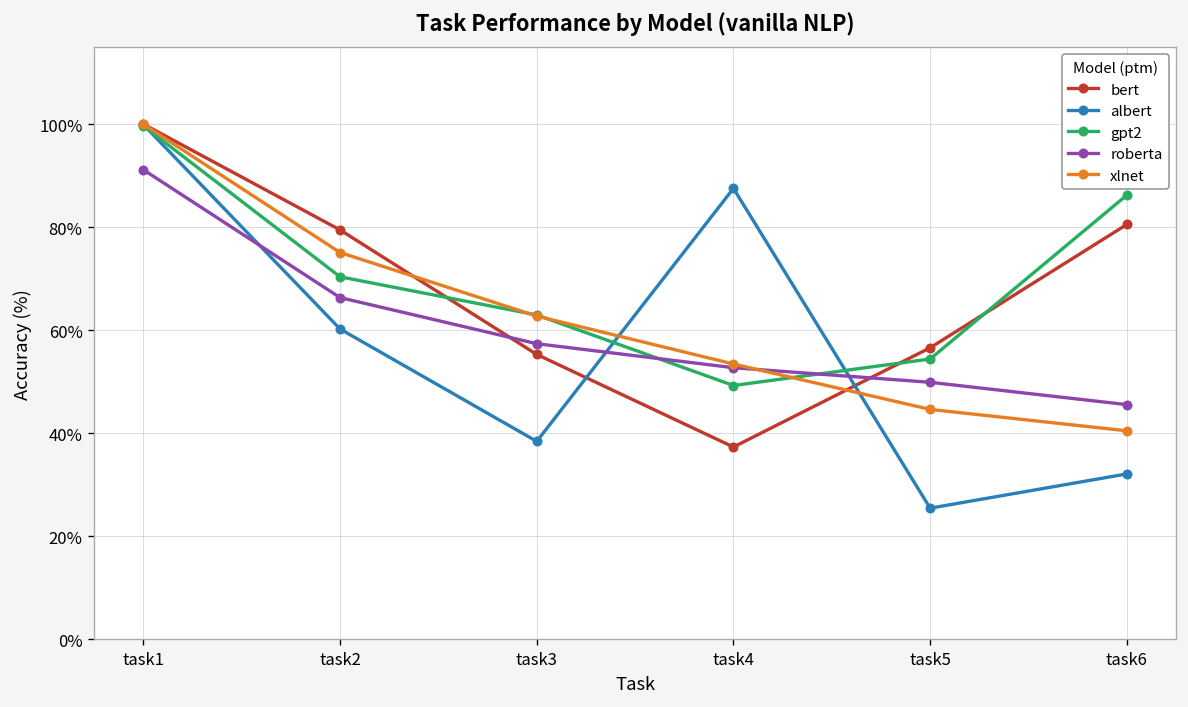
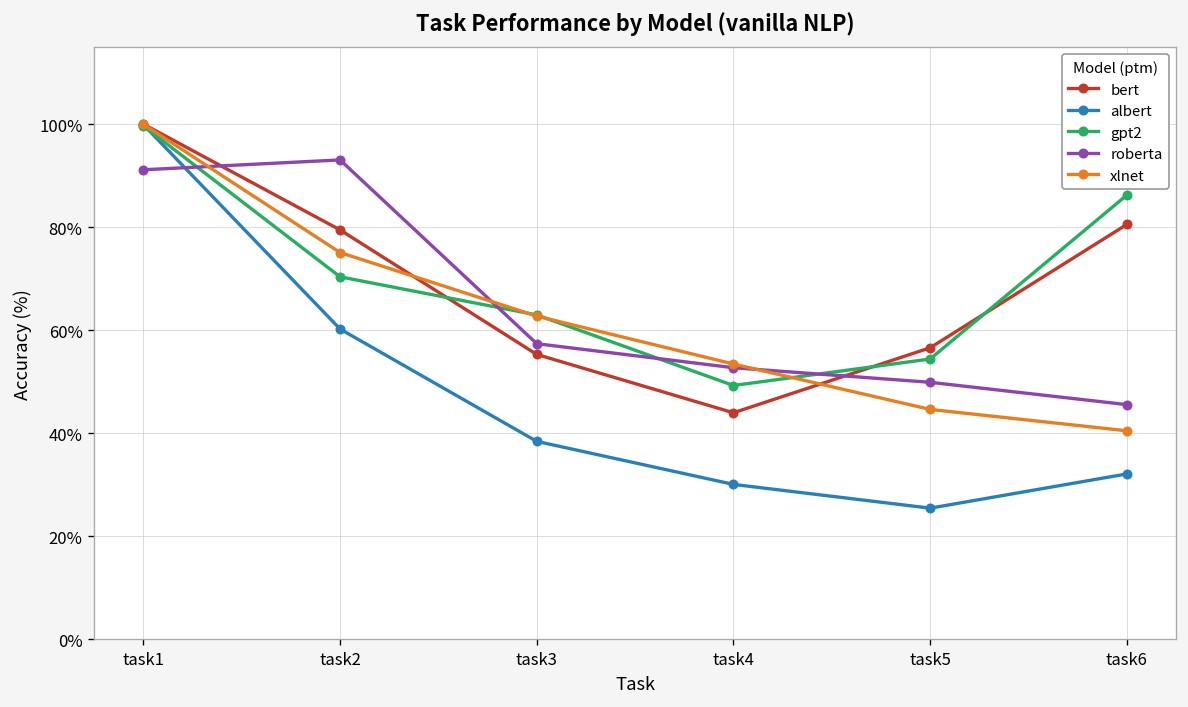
roberta, task2: 66% -> 93%
bert, task4: 37% -> 44%
albert, task4: 88% -> 30%
